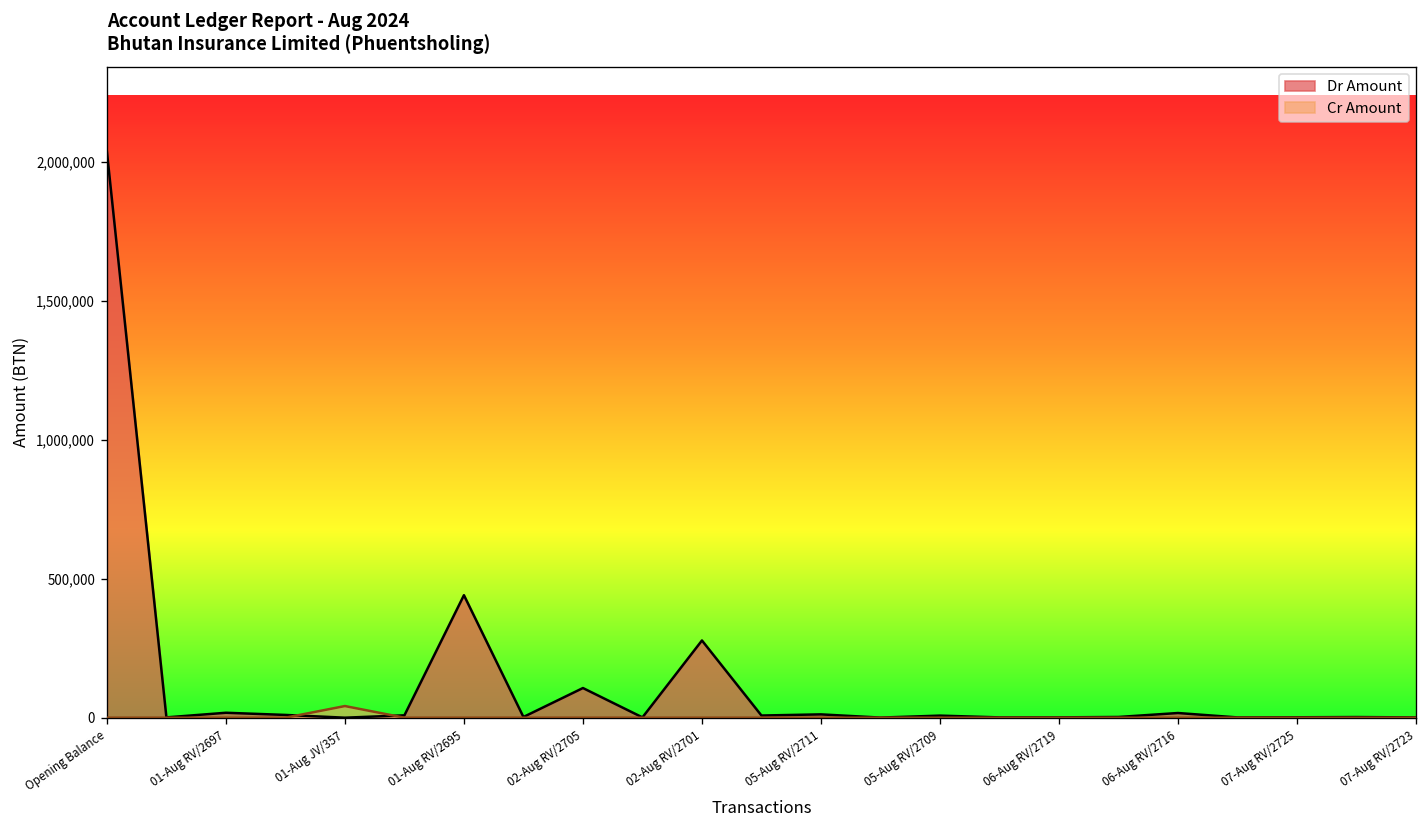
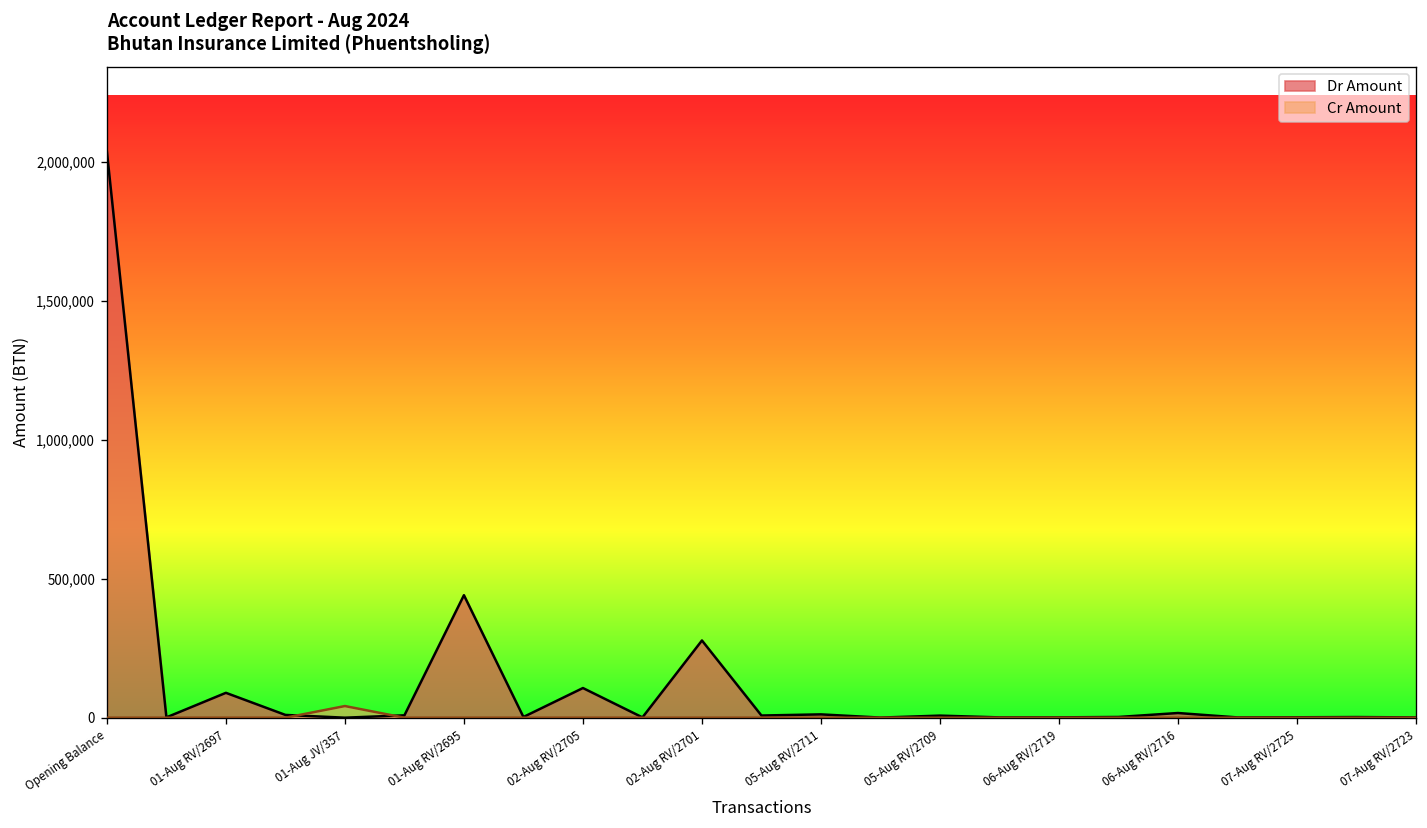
Dr Amount, 01-Aug RV/2697: 20,000 -> 90,000
